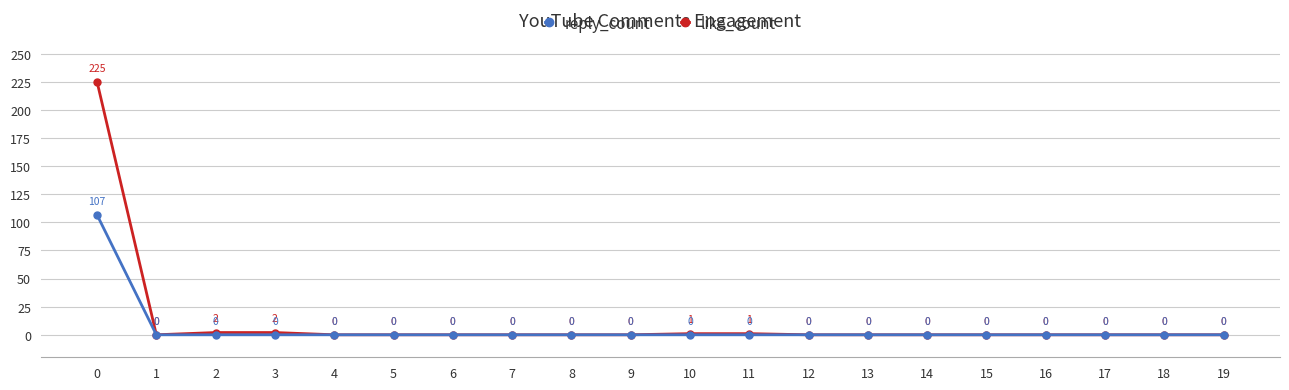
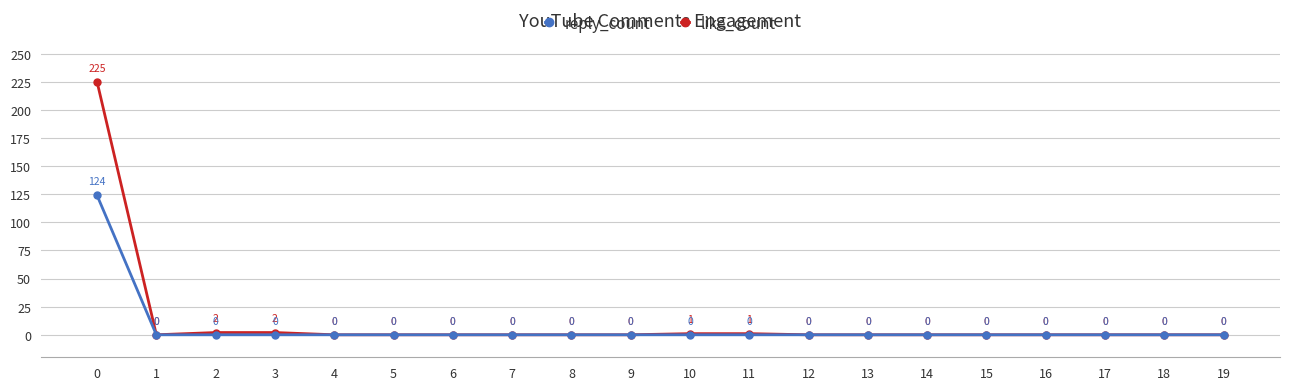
reply_count, 0: 107 -> 124
